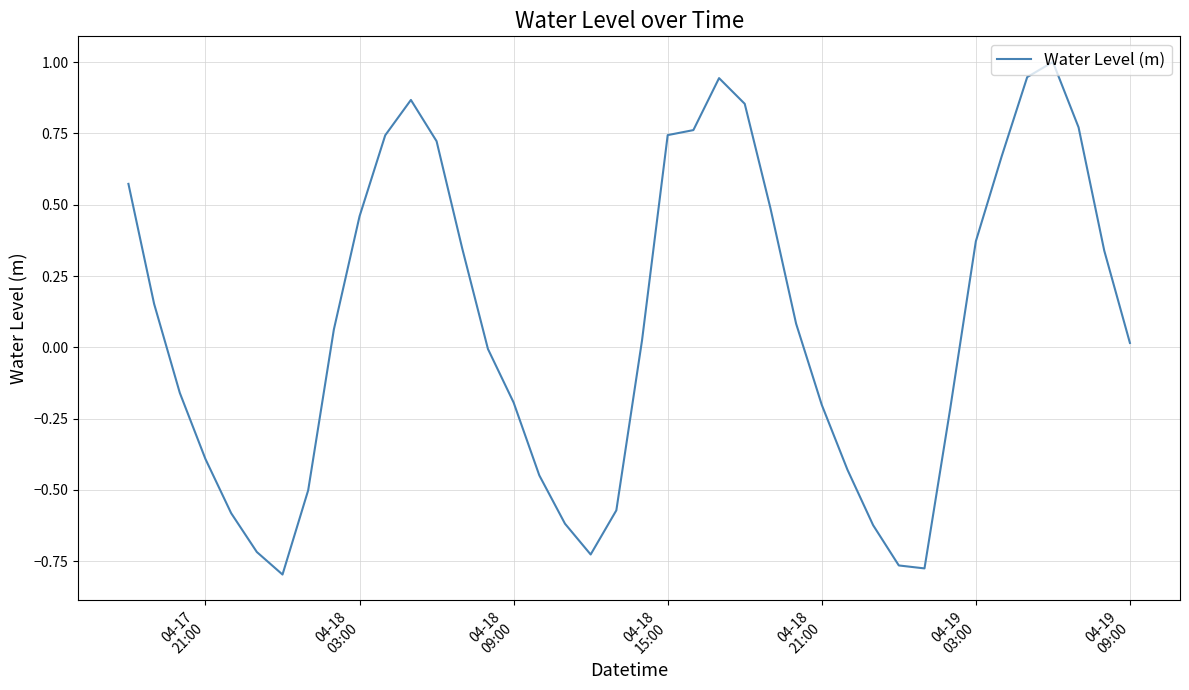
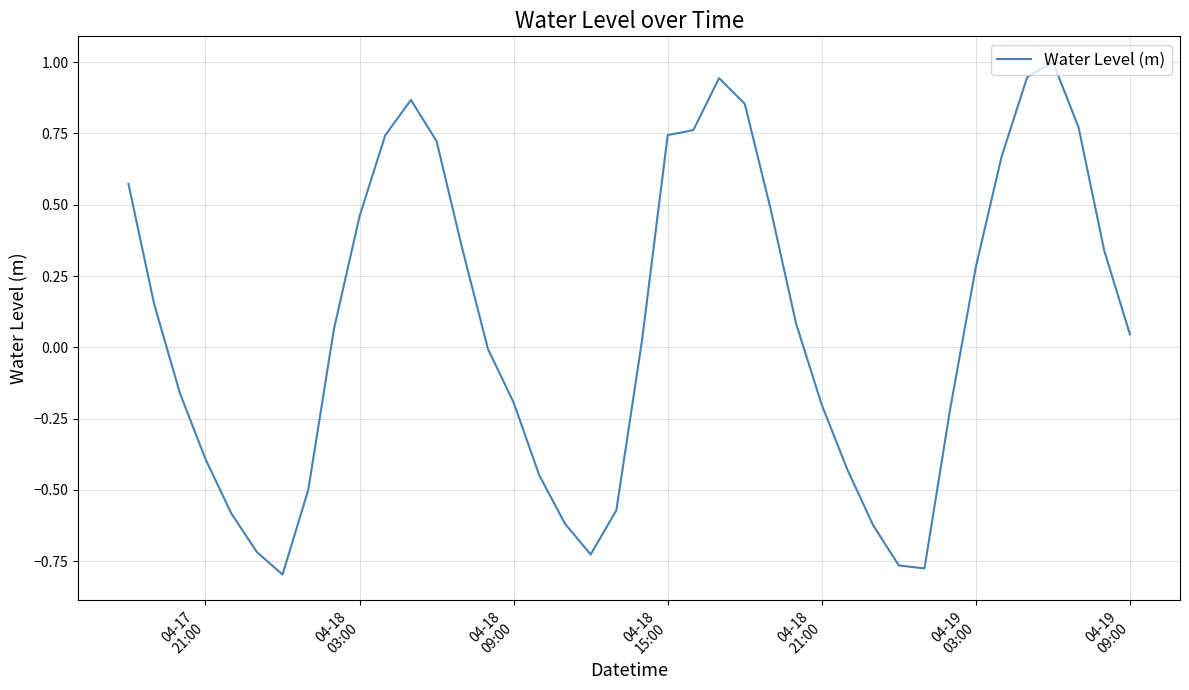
04-19 03:00: 0.37 -> 0.28
04-19 09:00: 0.02 -> 0.05
